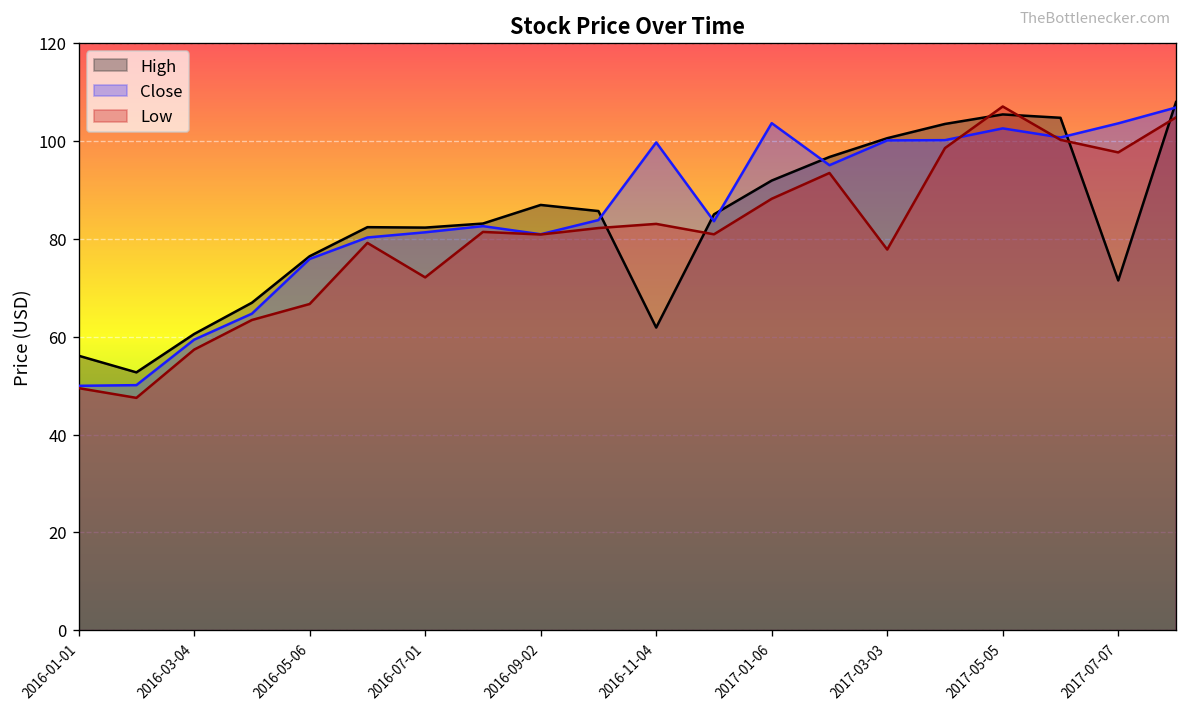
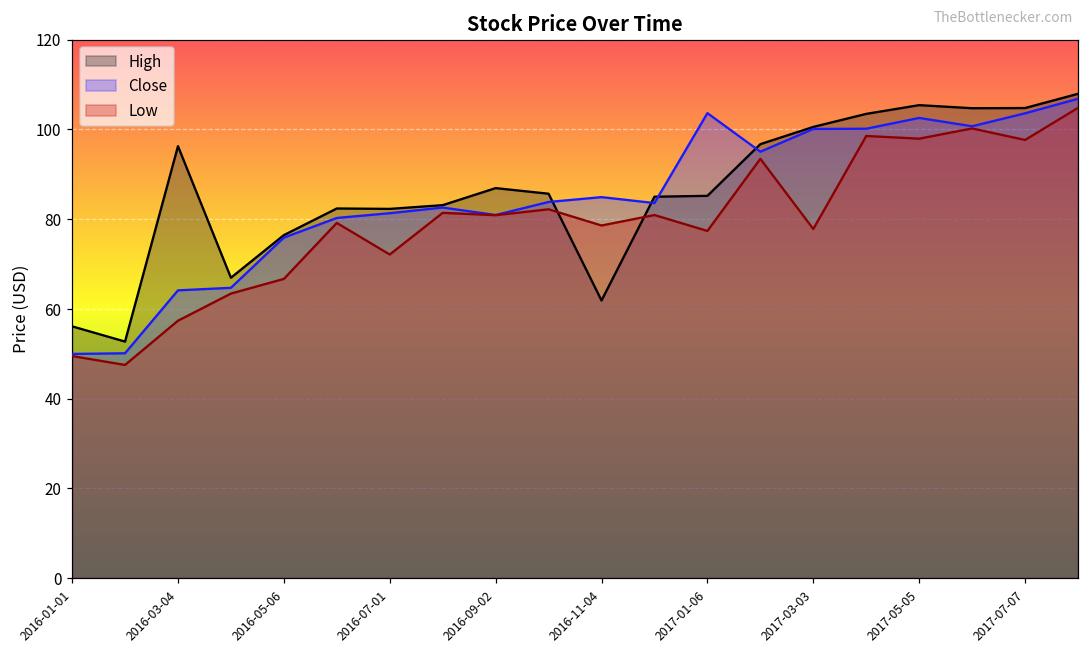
High, 2016-03-04: 61 -> 96
Close, 2016-03-04: 59 -> 64
Close, 2016-11-04: 100 -> 85
Low, 2016-11-04: 83 -> 79
High, 2017-01-06: 92 -> 85
Low, 2017-01-06: 88 -> 77
Low, 2017-05-05: 107 -> 98
High, 2017-07-07: 71 -> 105
